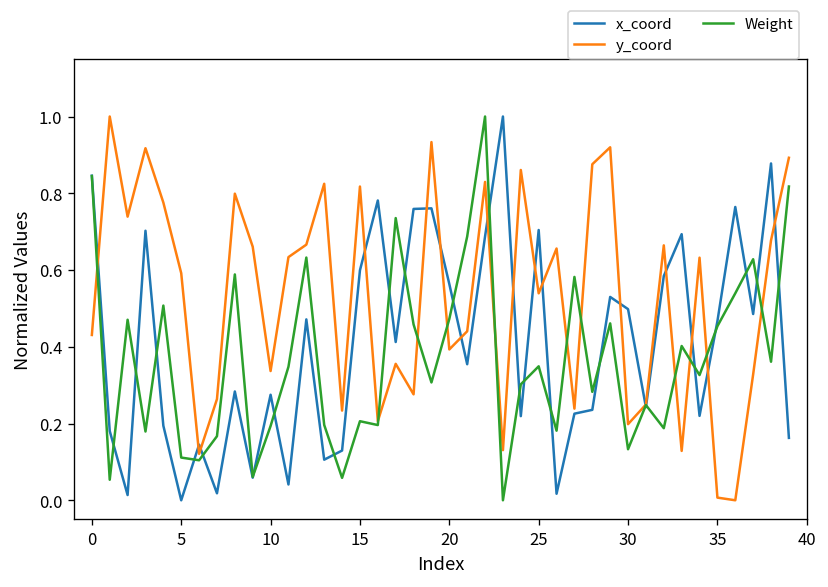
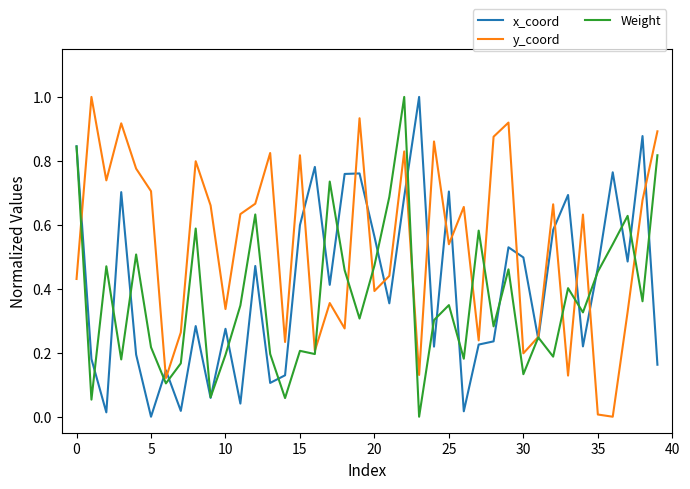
y_coord, 5: 0.59 -> 0.71
Weight, 5: 0.11 -> 0.22
